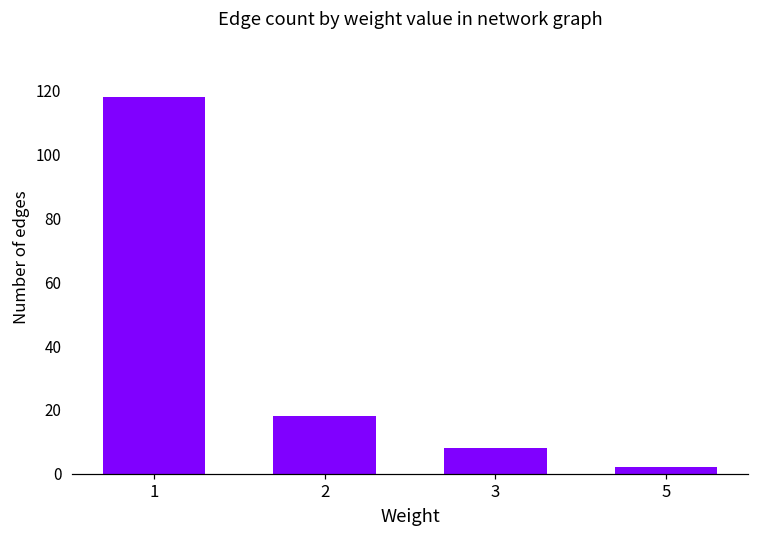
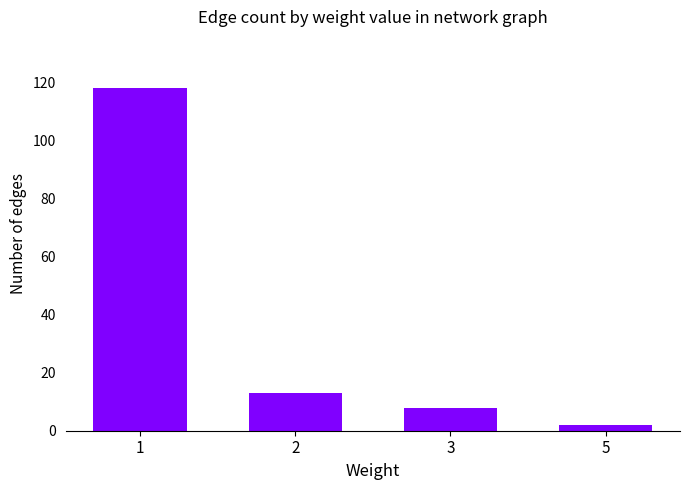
2: 18 -> 13
